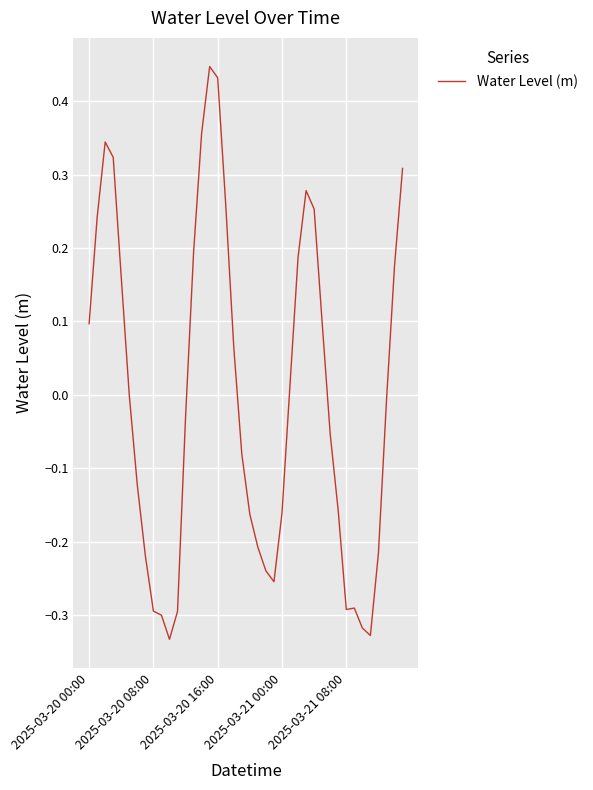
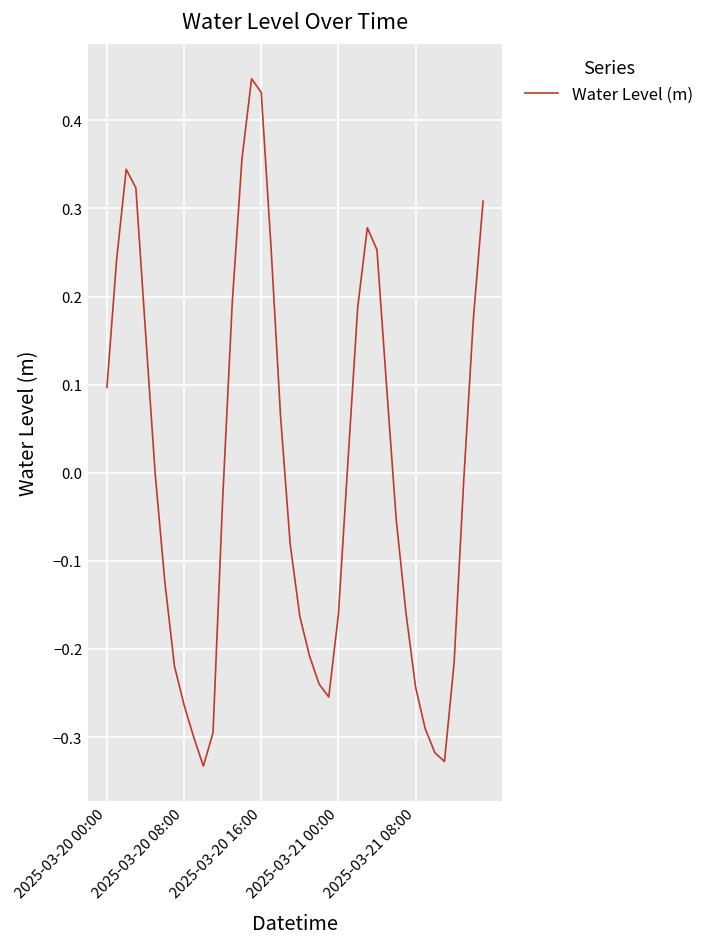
2025-03-20 08:00: -0.29 -> -0.26
2025-03-21 08:00: -0.29 -> -0.24
